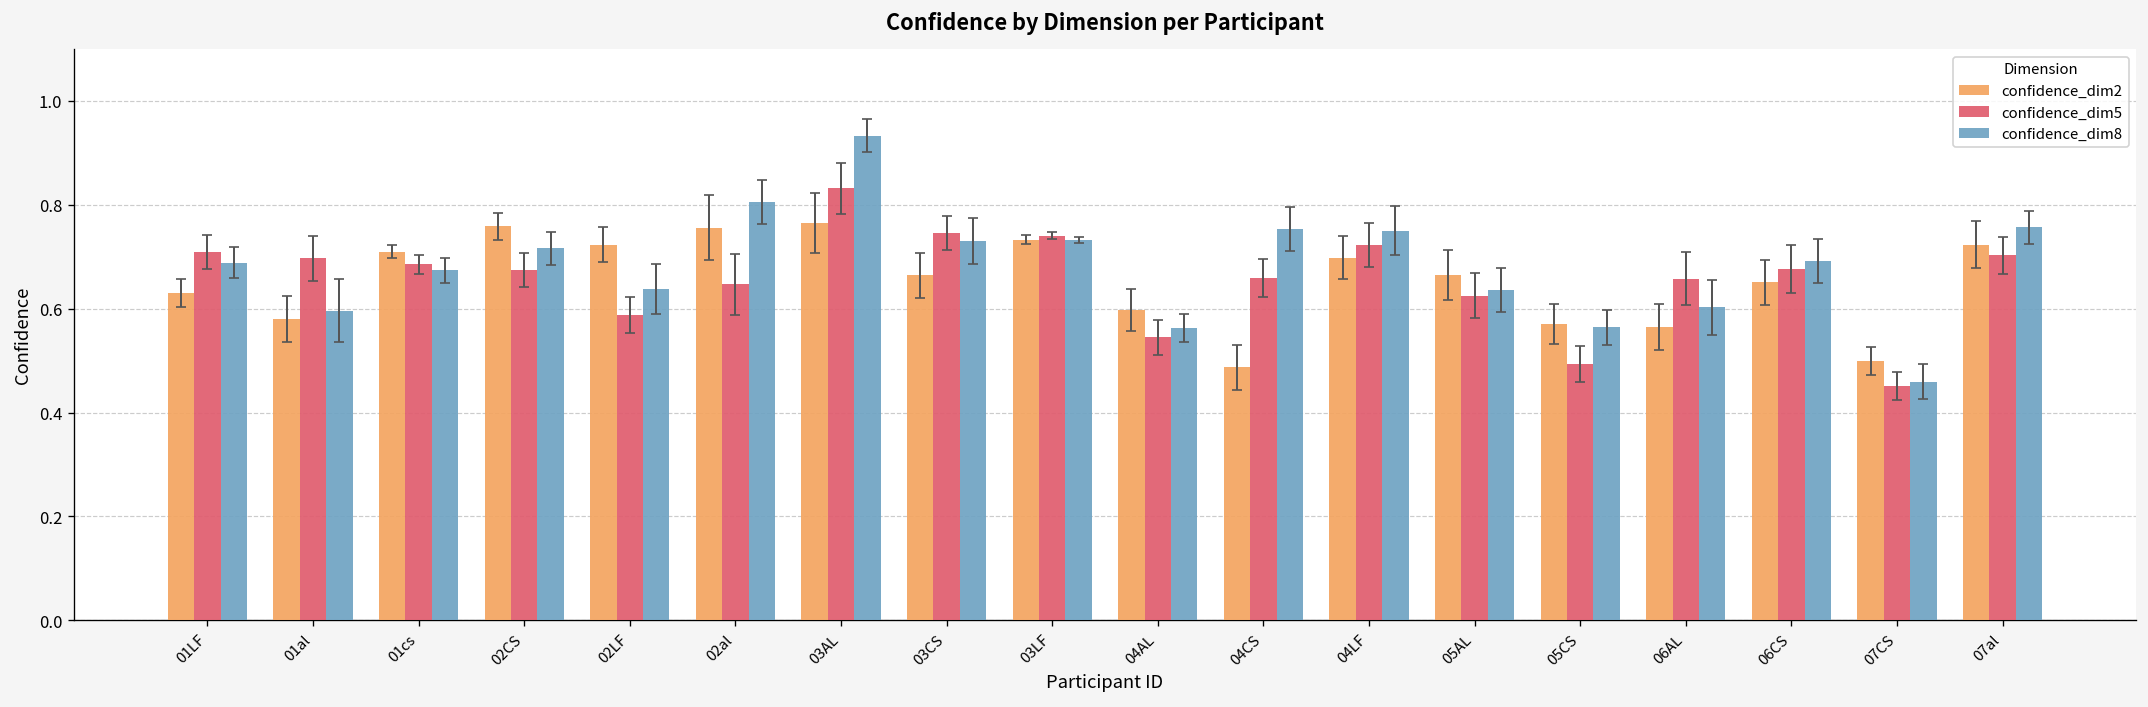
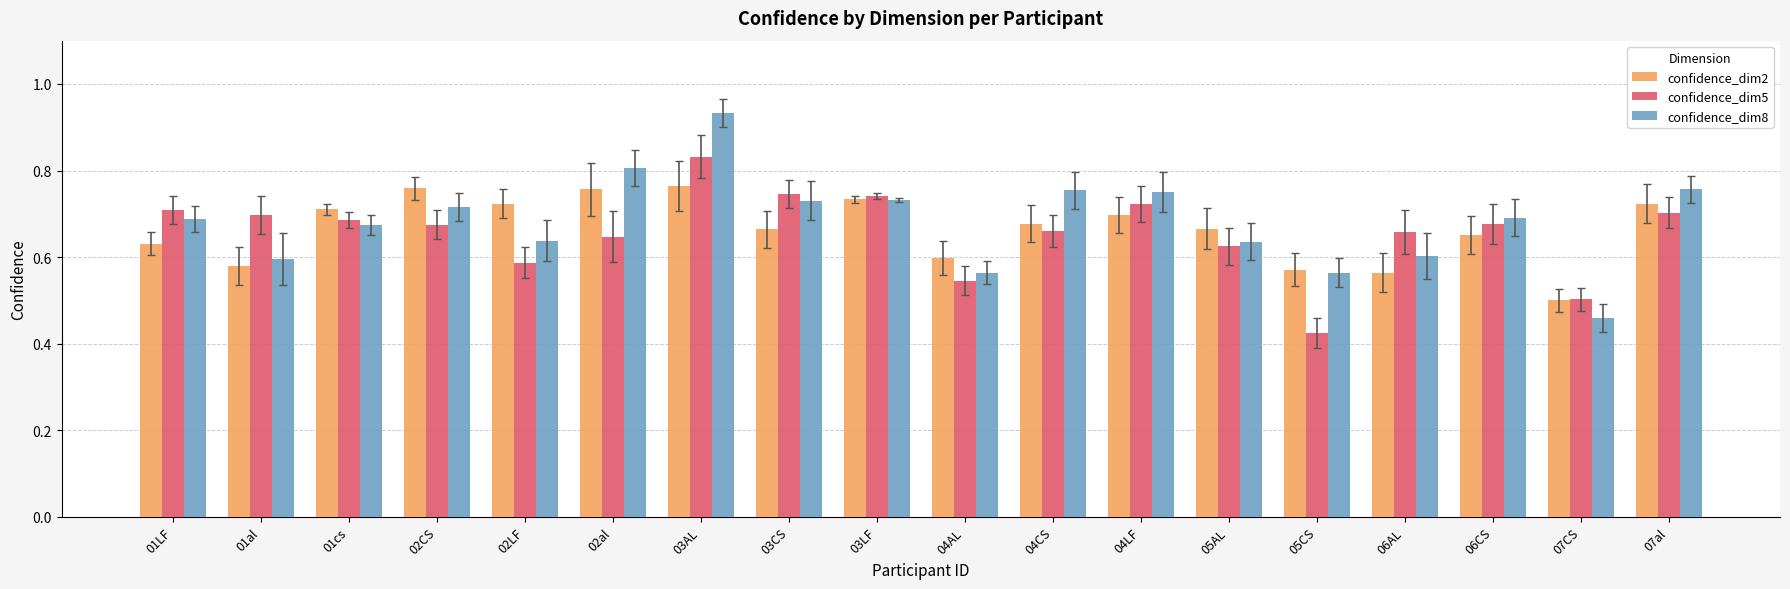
confidence_dim2, 04CS: 0.49 -> 0.68
confidence_dim5, 05CS: 0.49 -> 0.42
confidence_dim5, 07CS: 0.45 -> 0.50
